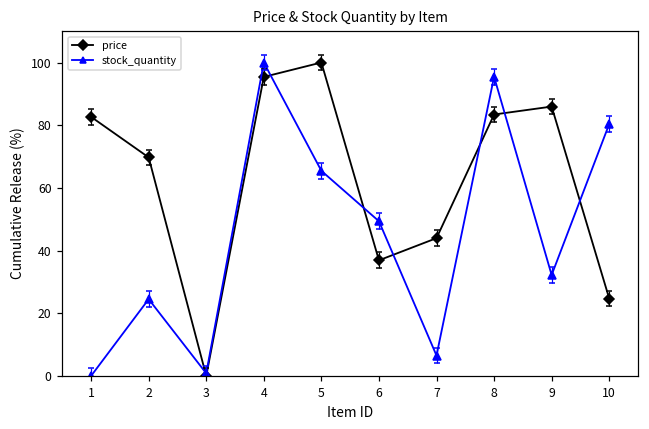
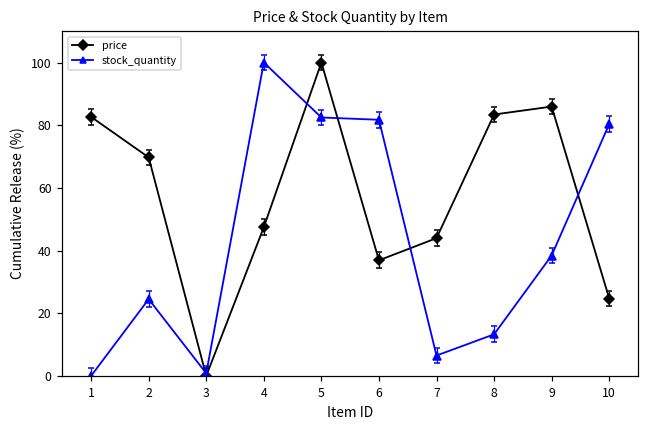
price, 4: 95 -> 47
stock_quantity, 5: 65 -> 82
stock_quantity, 6: 49 -> 82
stock_quantity, 8: 95 -> 13
stock_quantity, 9: 32 -> 38
